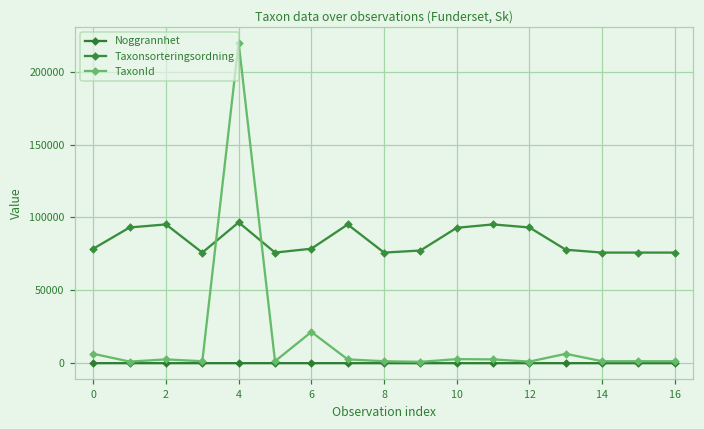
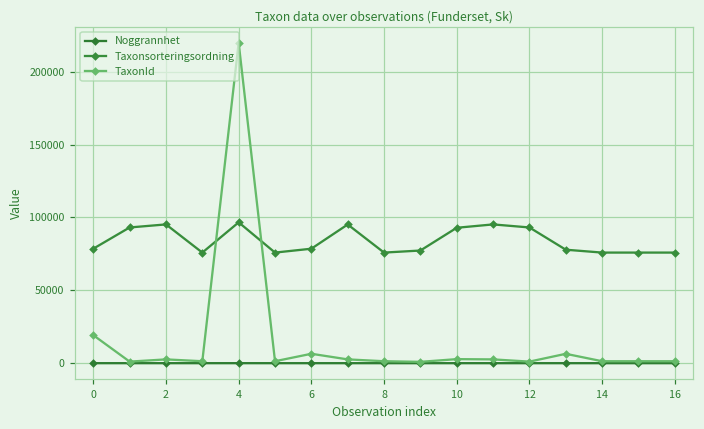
TaxonId, 0: 6000 -> 19000
TaxonId, 6: 21000 -> 6000
